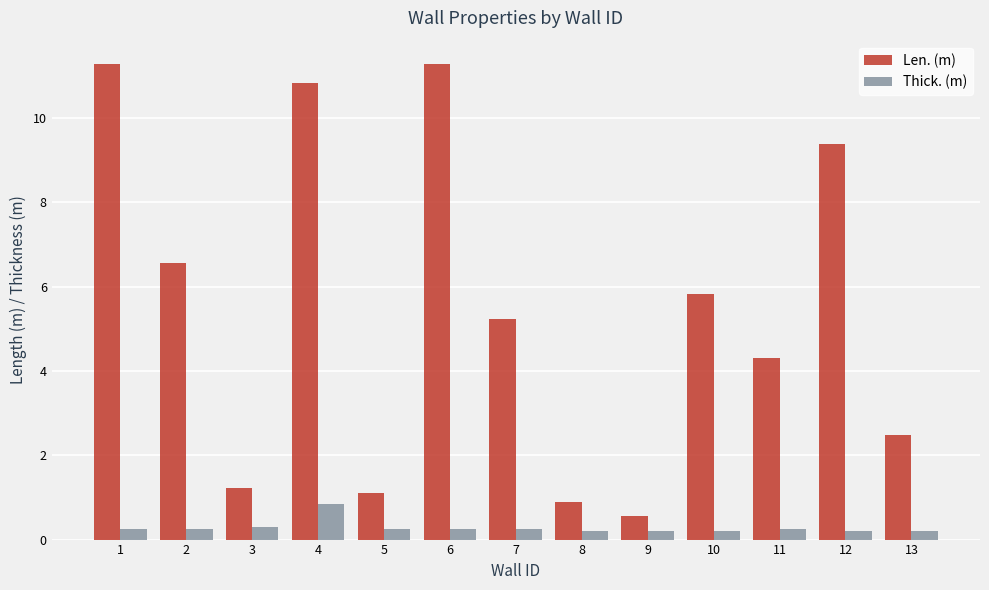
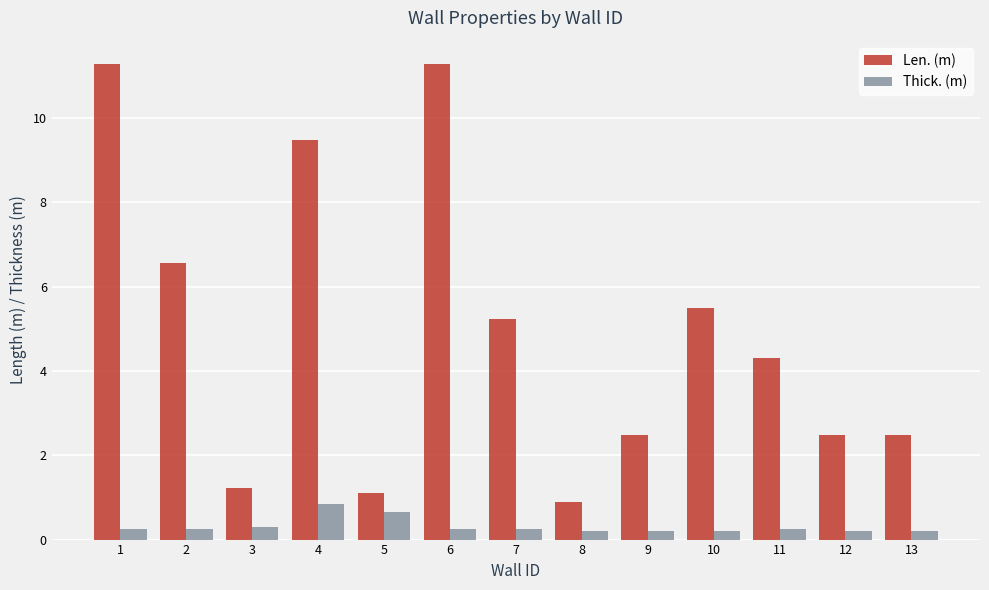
Len. (m), 4: 10.8 -> 9.5
Thick. (m), 5: 0.3 -> 0.7
Len. (m), 9: 0.6 -> 2.5
Len. (m), 10: 5.8 -> 5.5
Len. (m), 12: 9.4 -> 2.5
